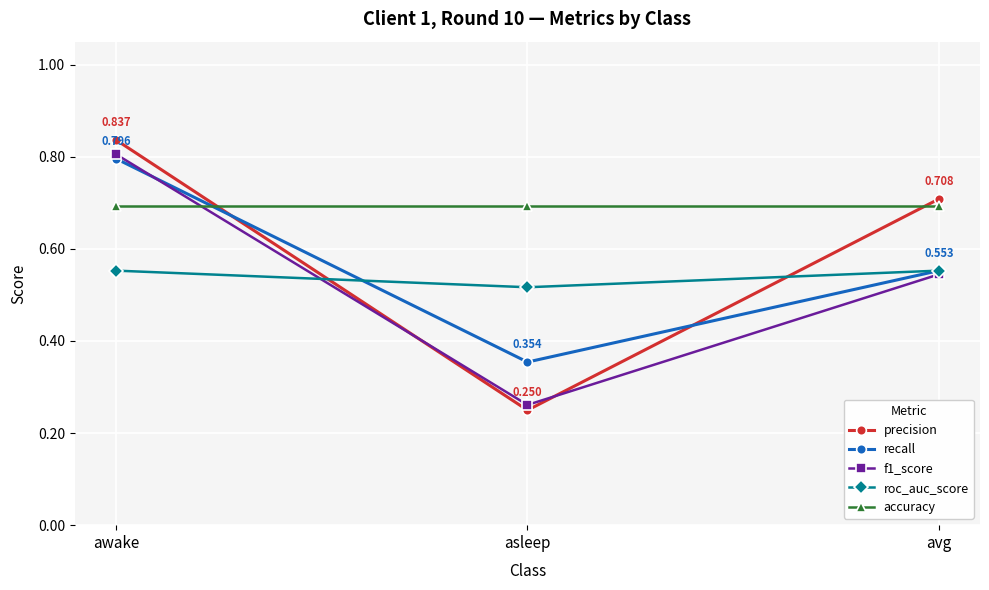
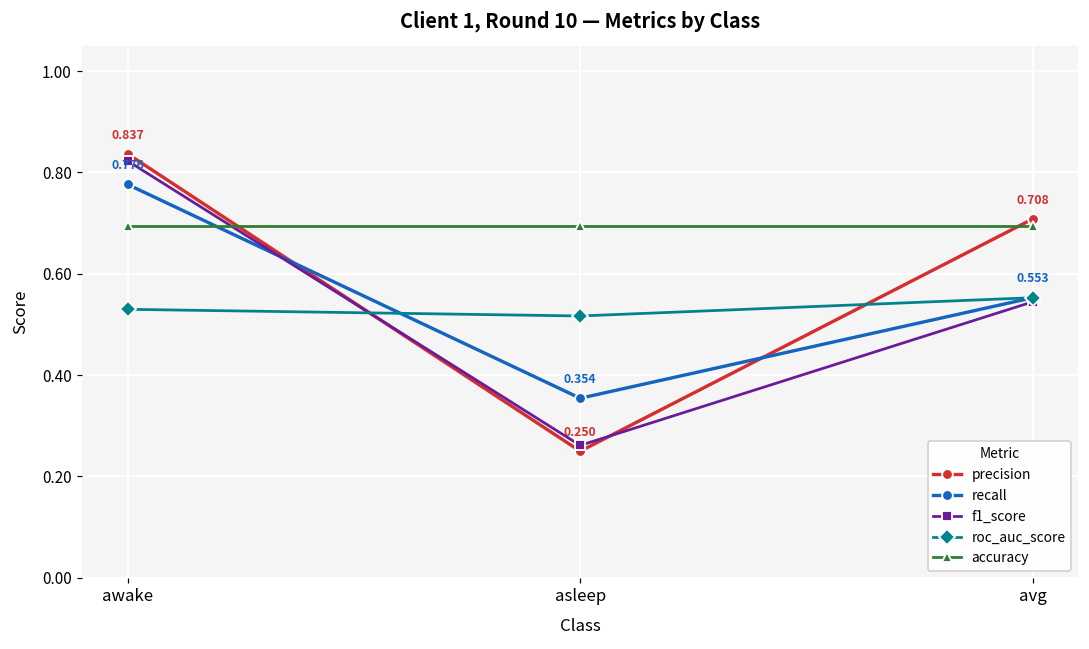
recall, awake: 0.796 -> 0.776
f1_score, awake: 0.81 -> 0.82
roc_auc_score, awake: 0.55 -> 0.53
